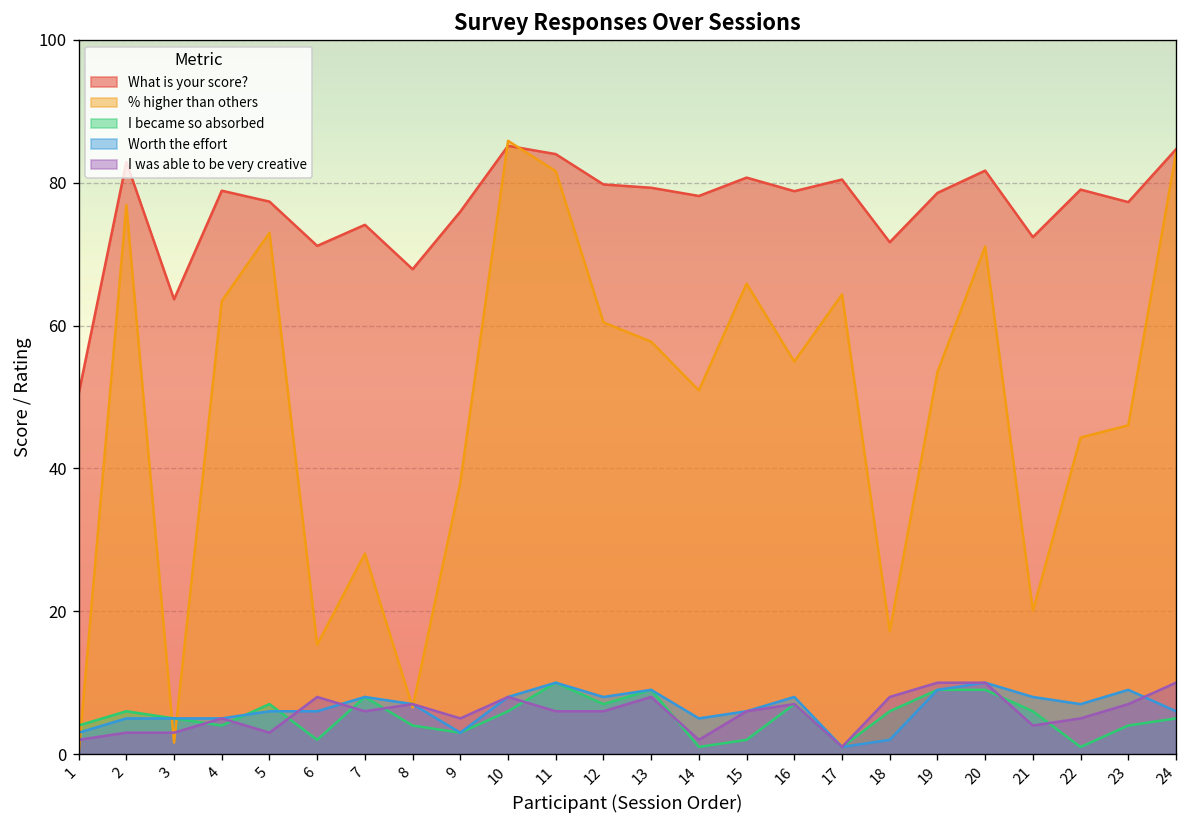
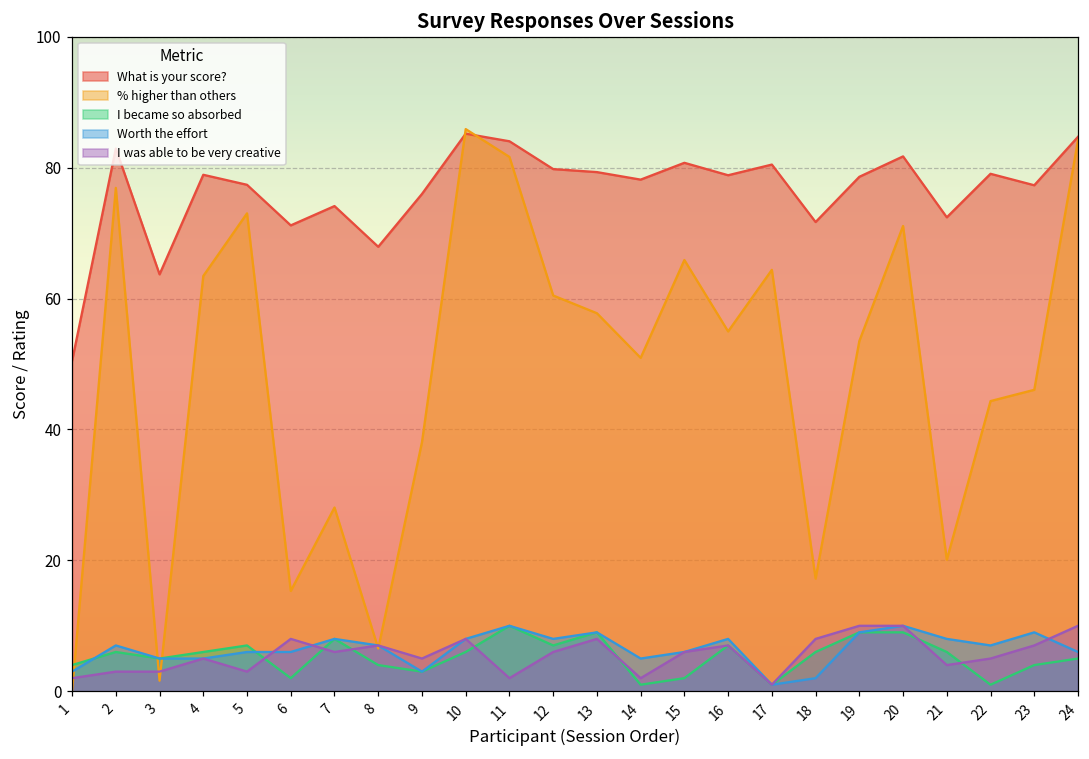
Worth the effort, 2: 5 -> 7
I became so absorbed, 4: 4 -> 6
I was able to be very creative, 11: 6 -> 2
